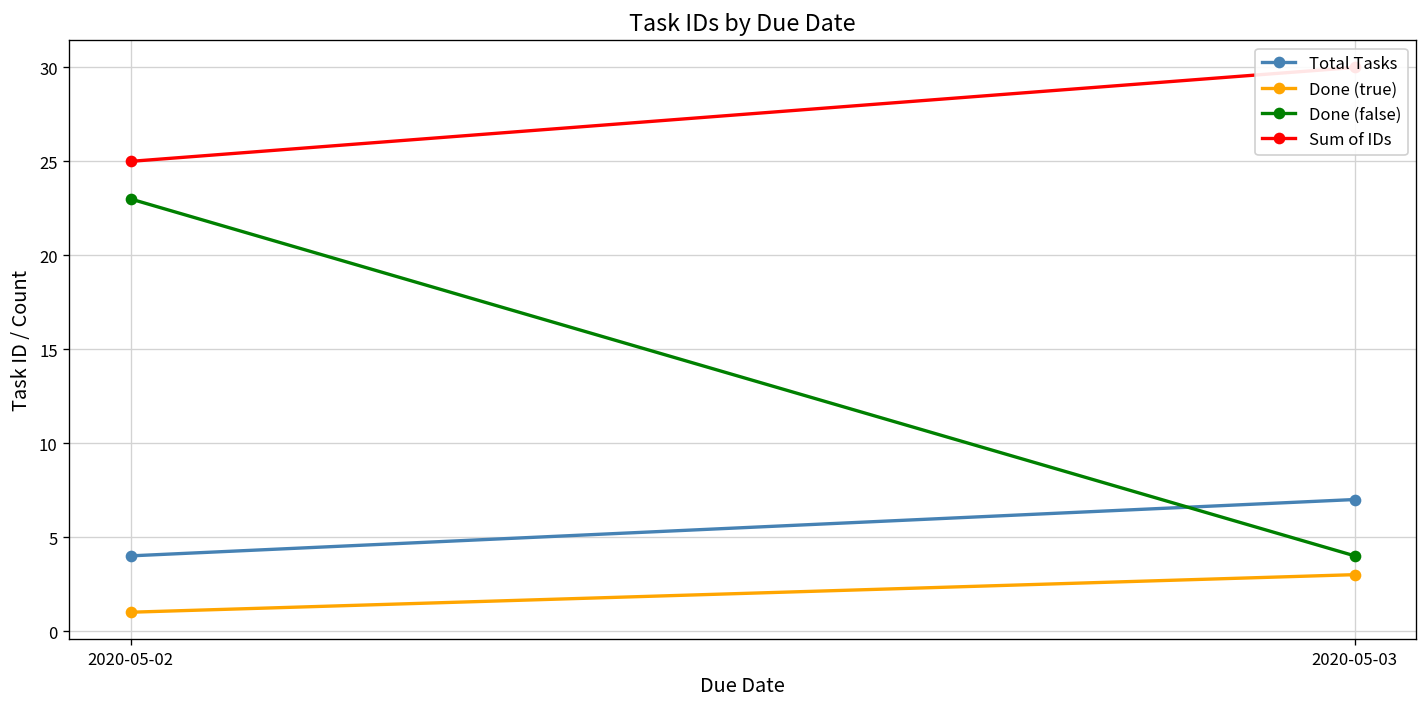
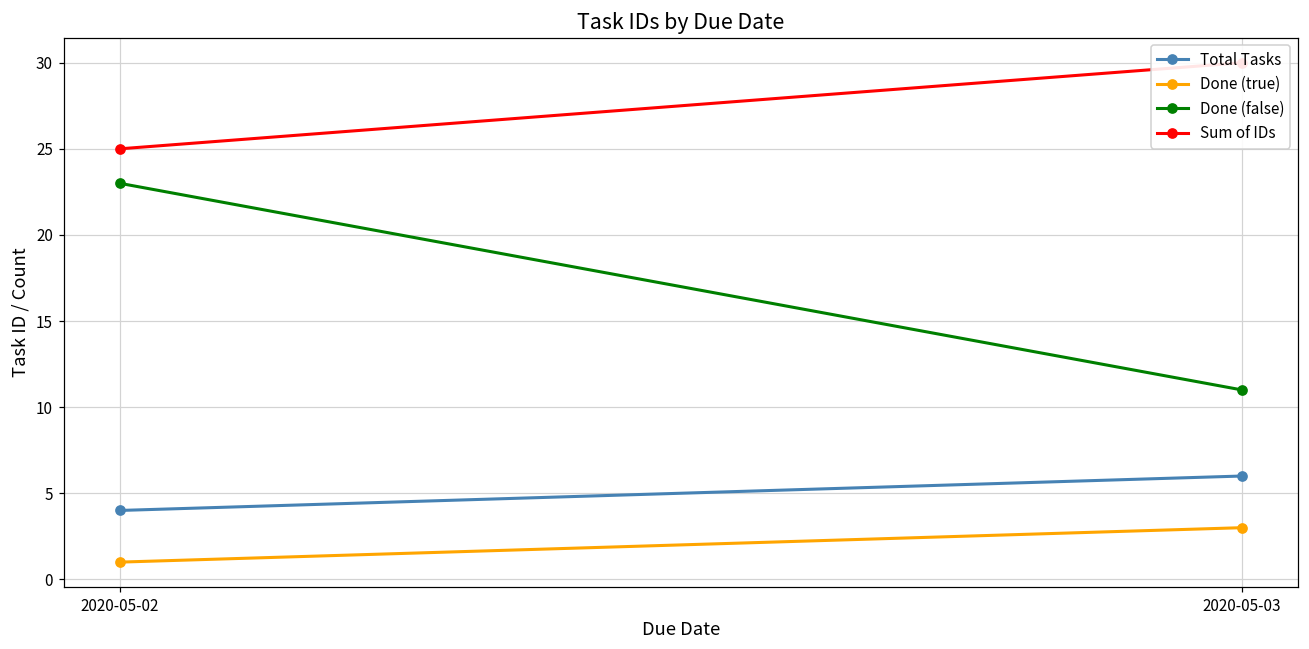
Total Tasks, 2020-05-03: 7 -> 6
Done (false), 2020-05-03: 4 -> 11
